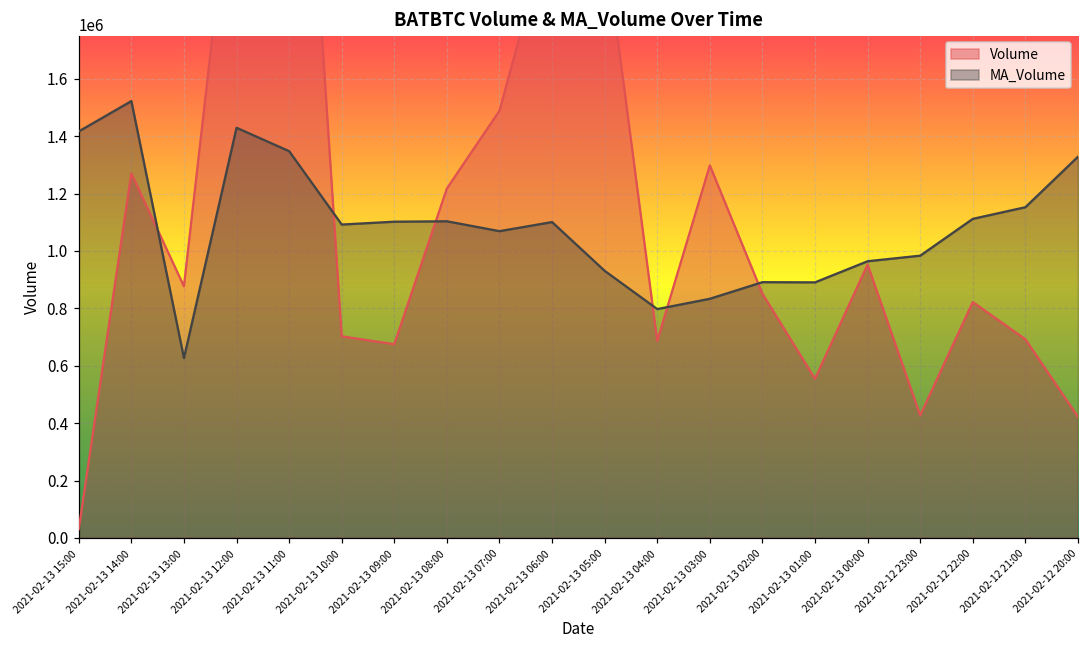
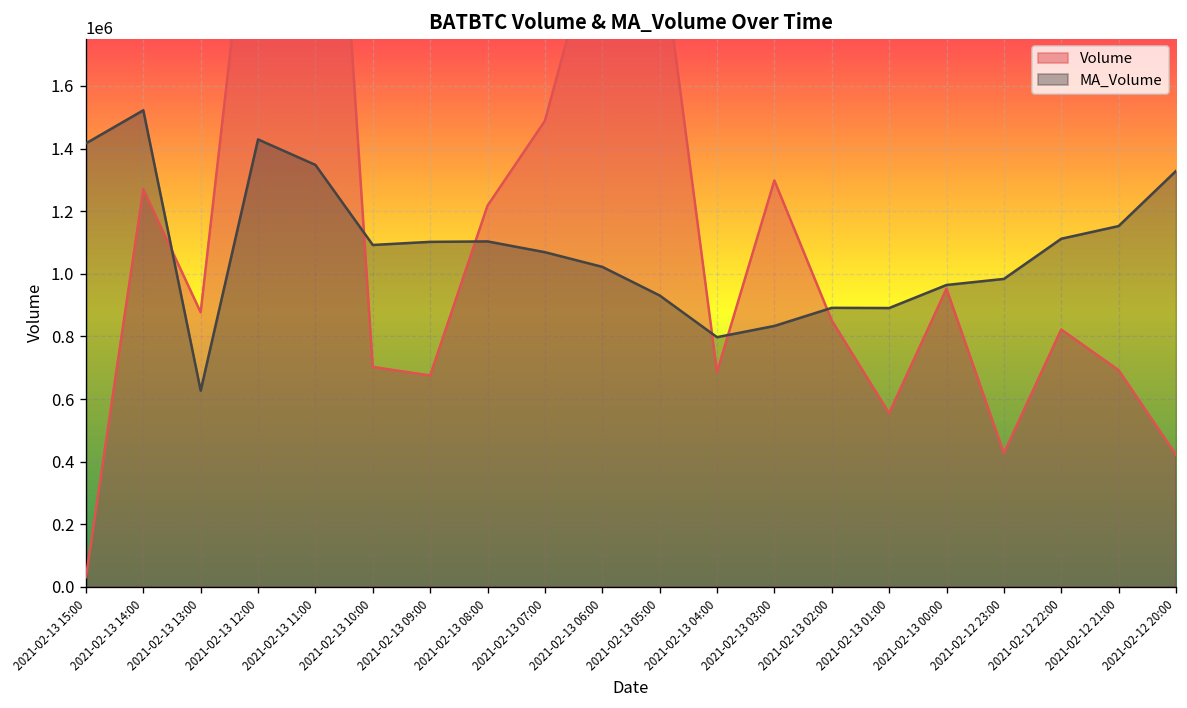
MA_Volume, 2021-02-13 06:00: 1100000 -> 1020000
